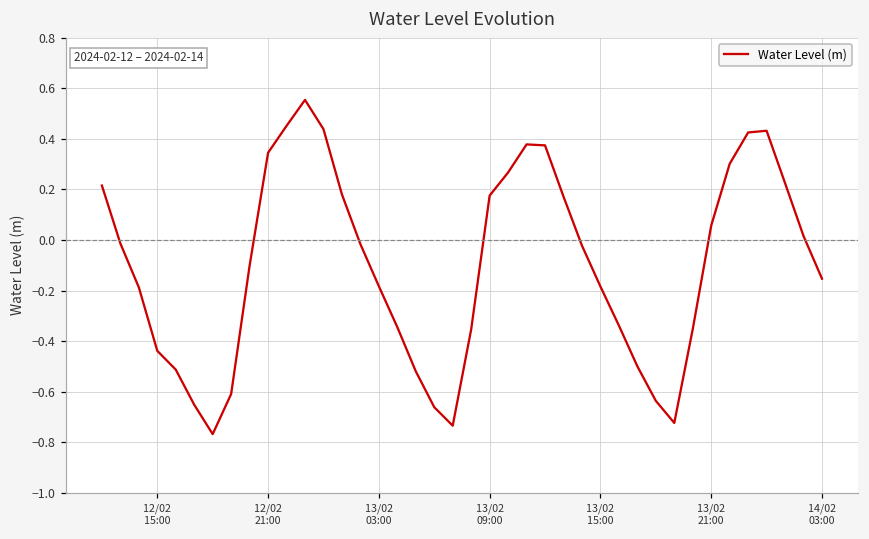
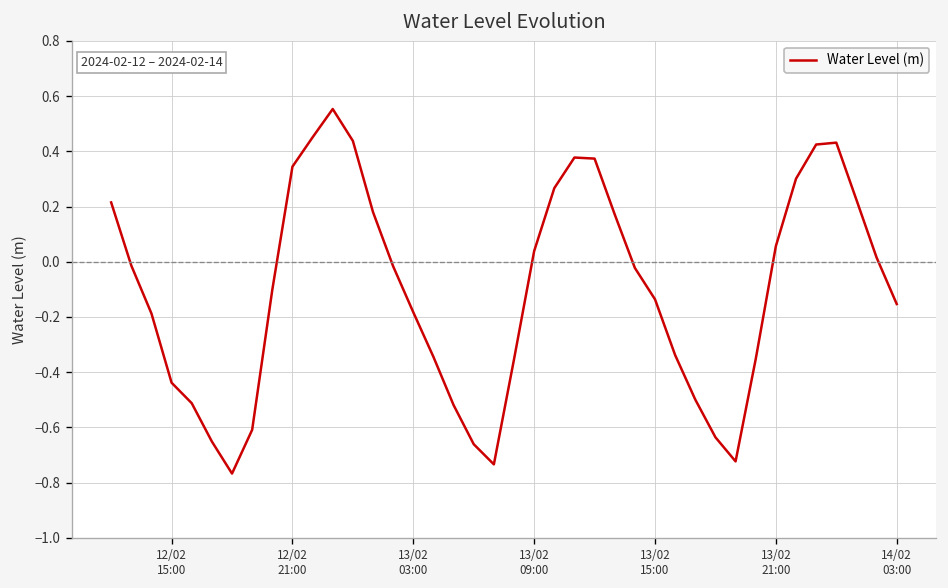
13/02 09:00: 0.18 -> 0.04
13/02 15:00: -0.18 -> -0.14
